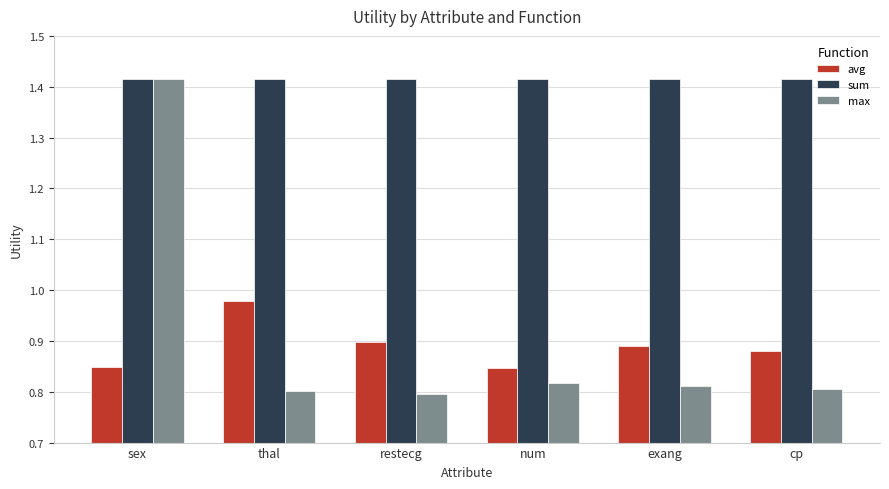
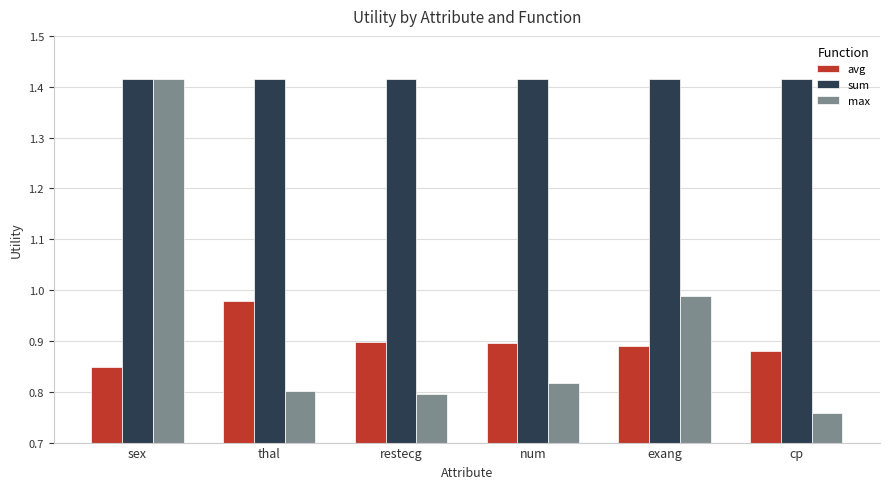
avg, num: 0.85 -> 0.90
max, exang: 0.81 -> 0.99
max, cp: 0.81 -> 0.76
